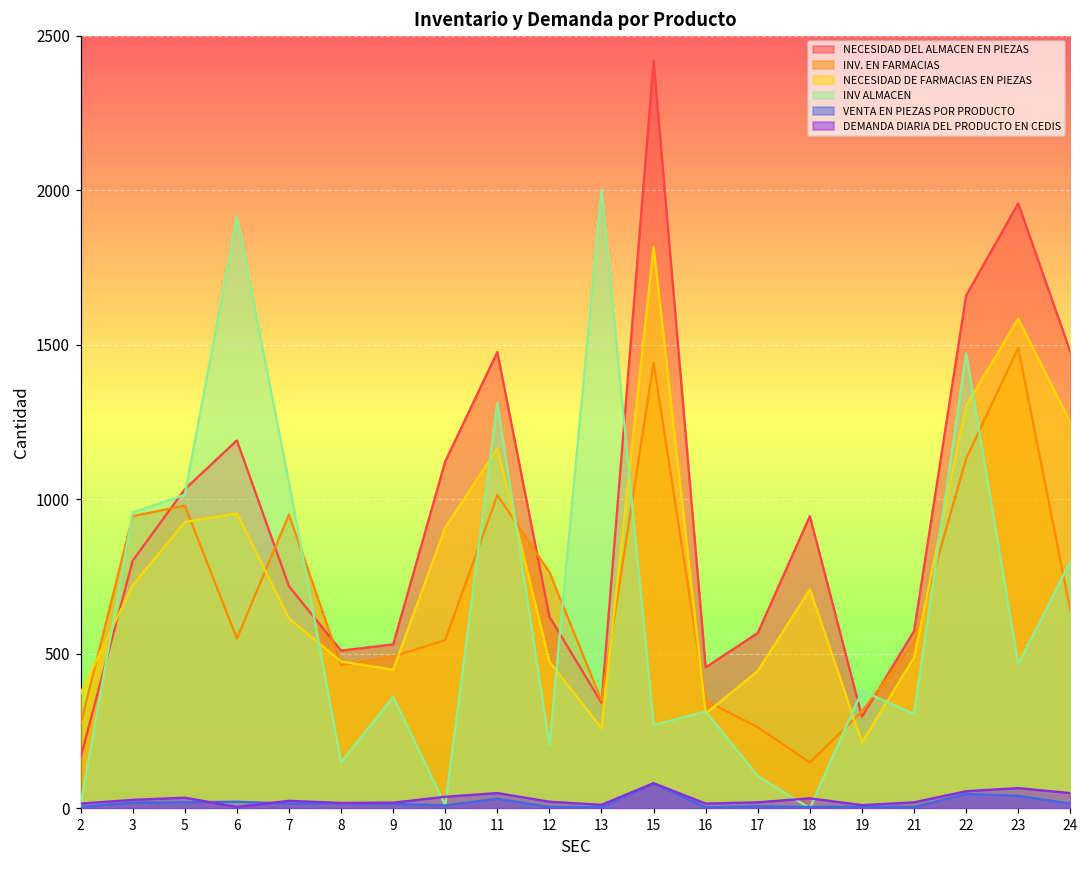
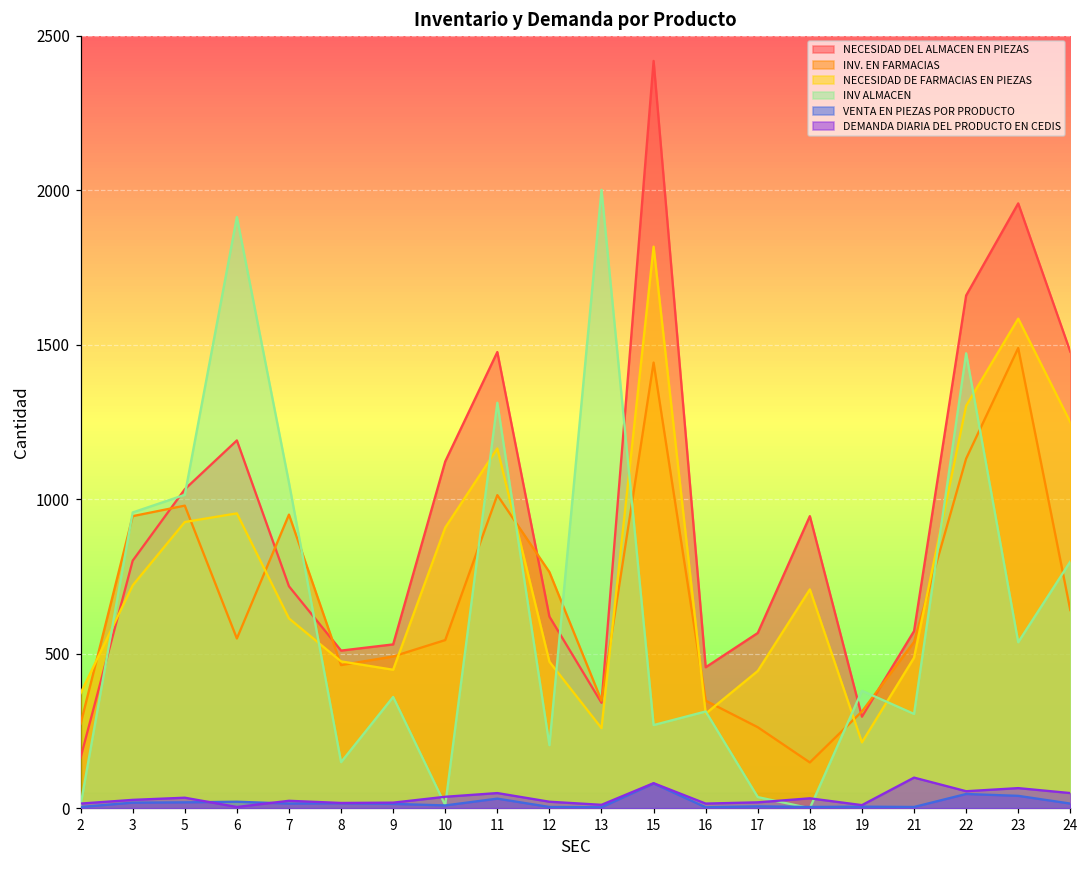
INV ALMACEN, 17: 100 -> 40
DEMANDA DIARIA DEL PRODUCTO EN CEDIS, 21: 20 -> 100
INV ALMACEN, 23: 470 -> 540
